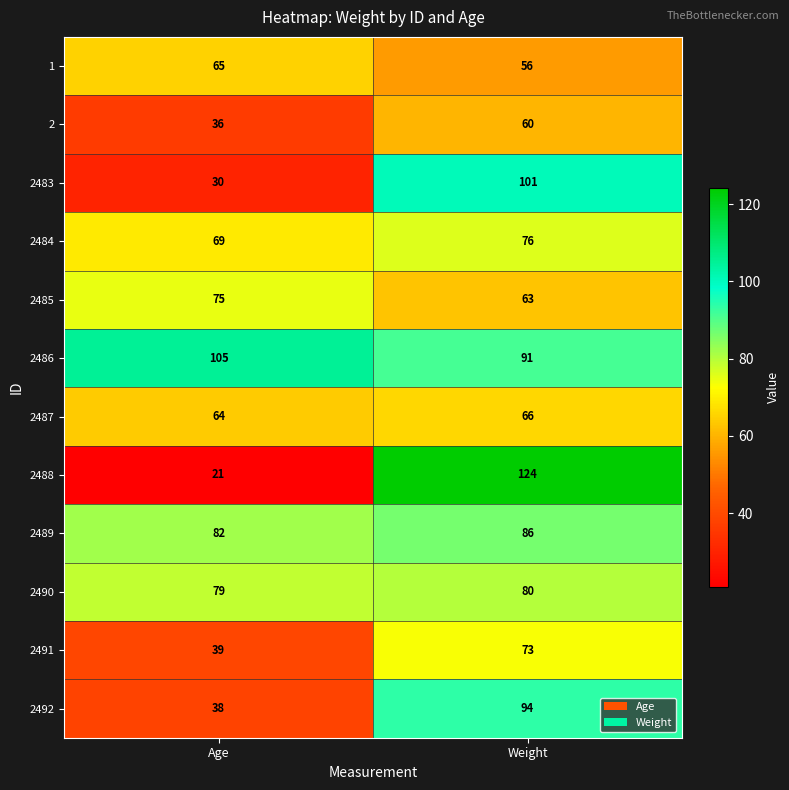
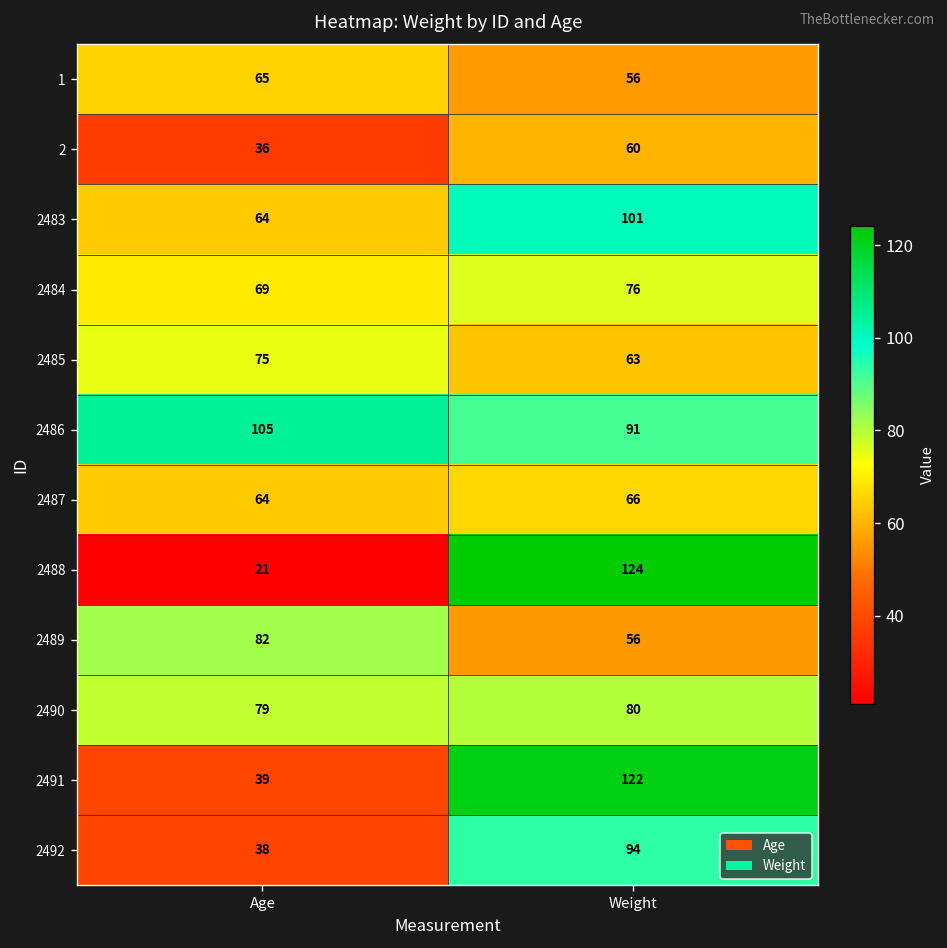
2483, Age: 30 -> 64
2489, Weight: 86 -> 56
2491, Weight: 73 -> 122
